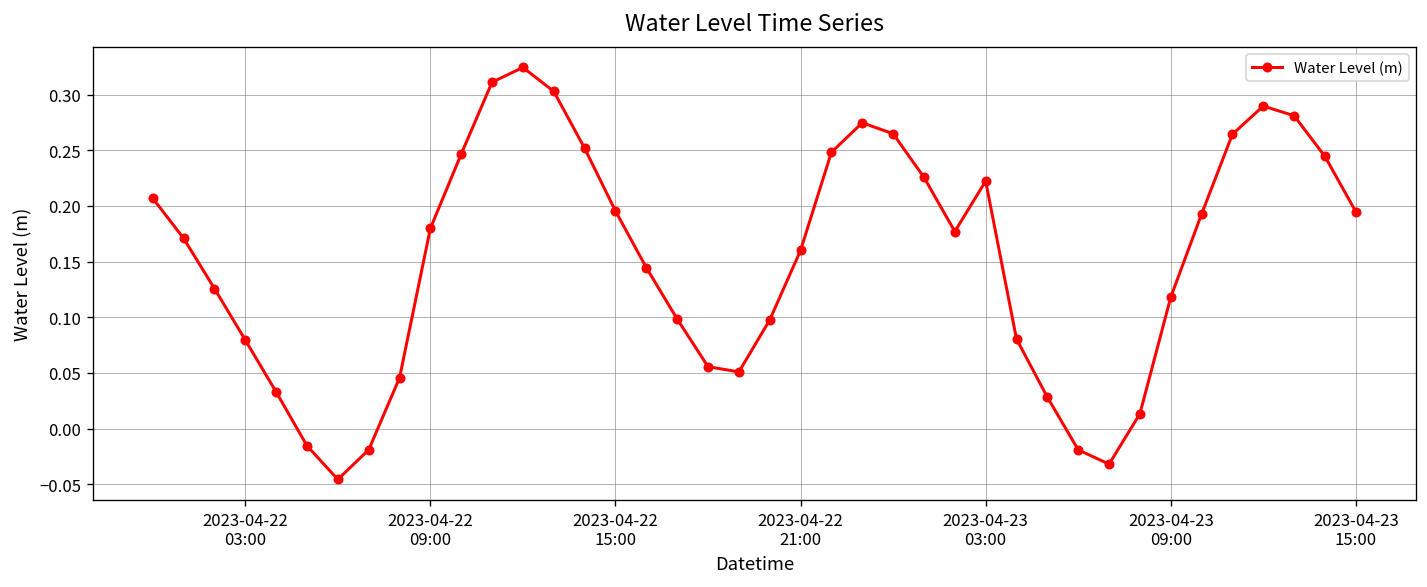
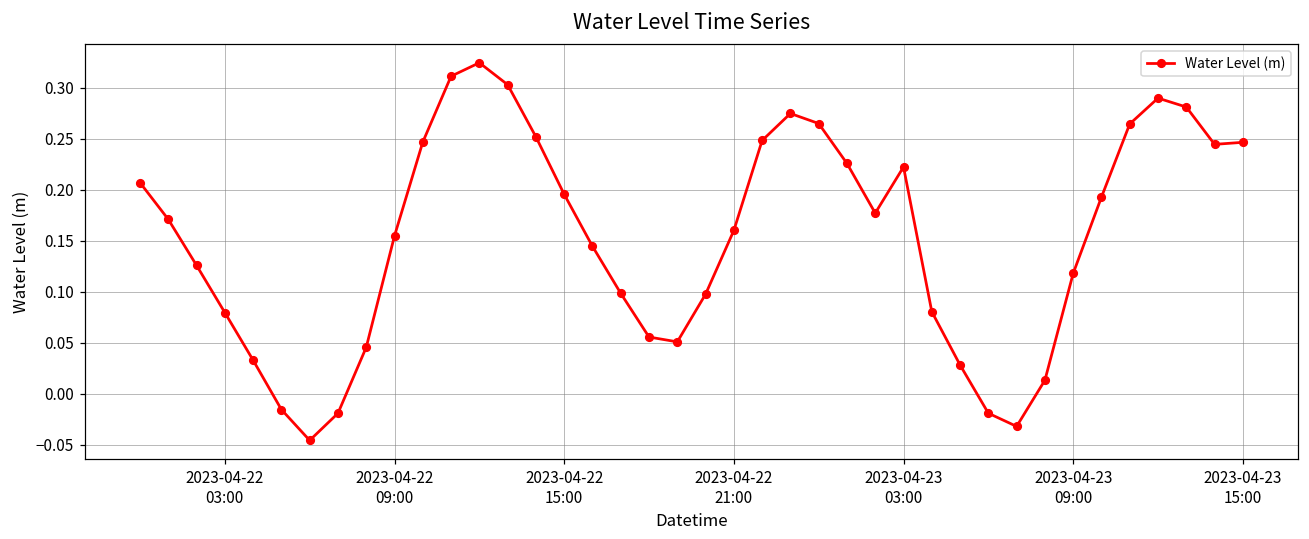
2023-04-22 09:00: 0.18 -> 0.15
2023-04-23 15:00: 0.19 -> 0.25
